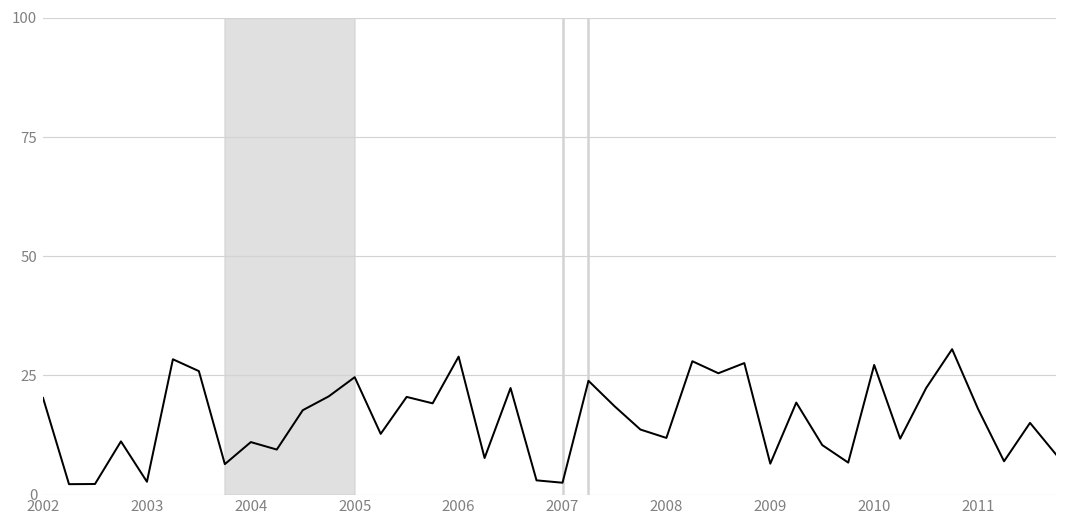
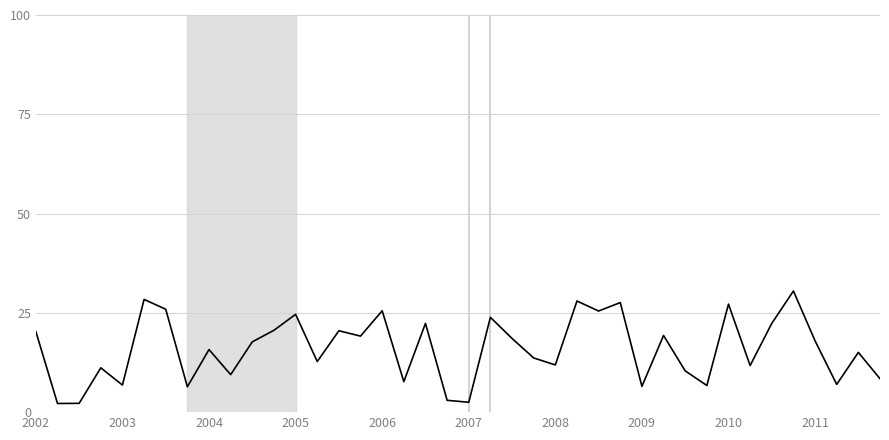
2003: 3 -> 7
2004: 11 -> 16
2006: 29 -> 26
